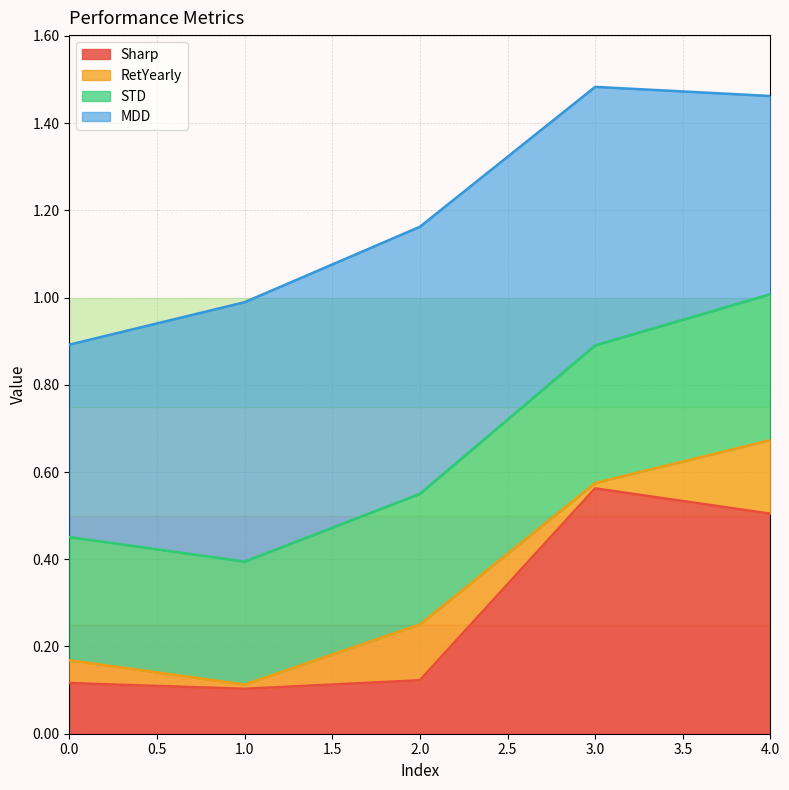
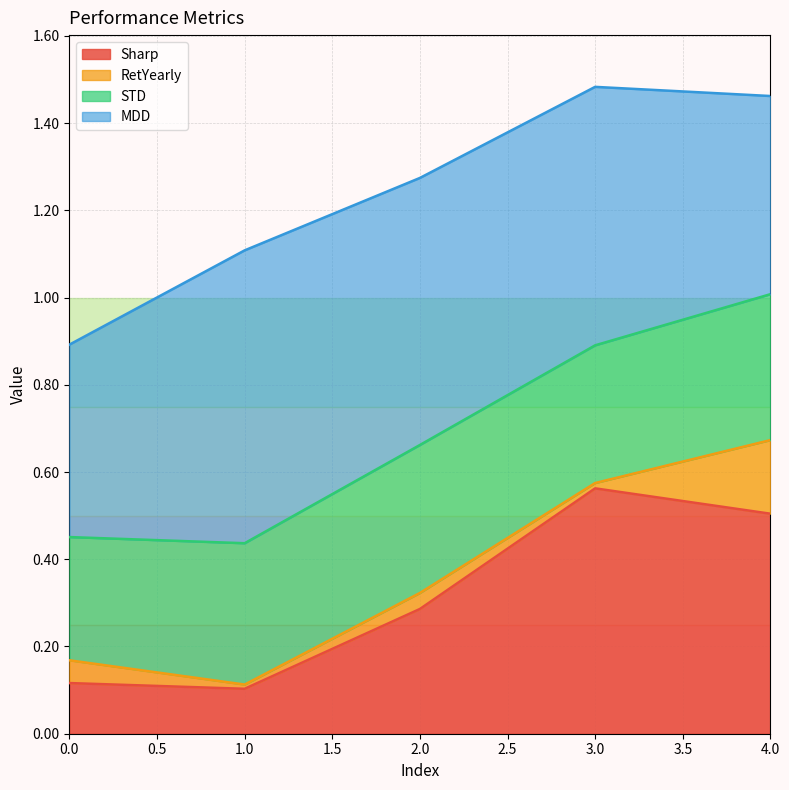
STD, 1.0: 0.28 -> 0.32
MDD, 1.0: 0.59 -> 0.67
Sharp, 2.0: 0.12 -> 0.29
RetYearly, 2.0: 0.13 -> 0.04
STD, 2.0: 0.30 -> 0.34
